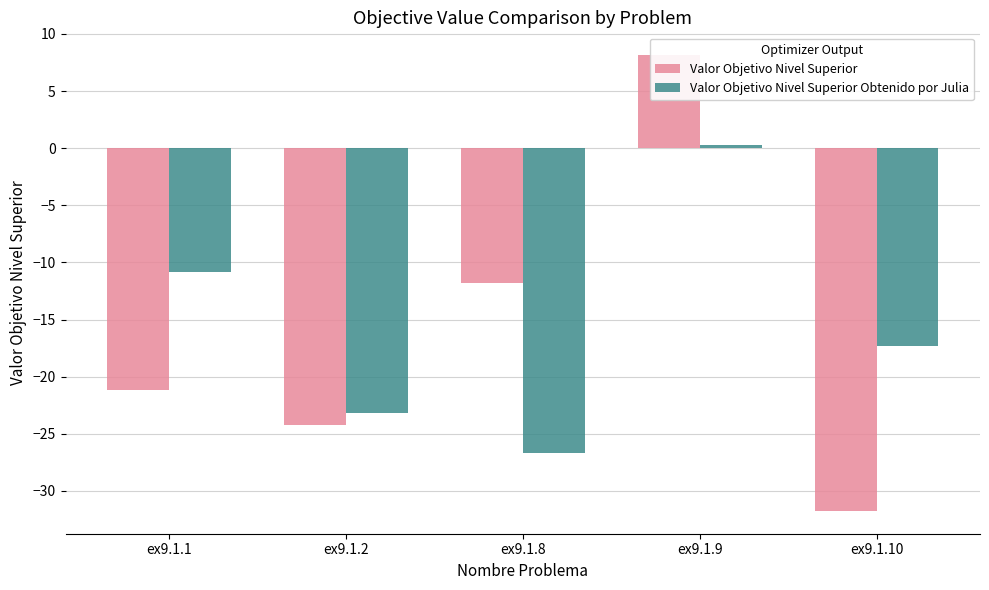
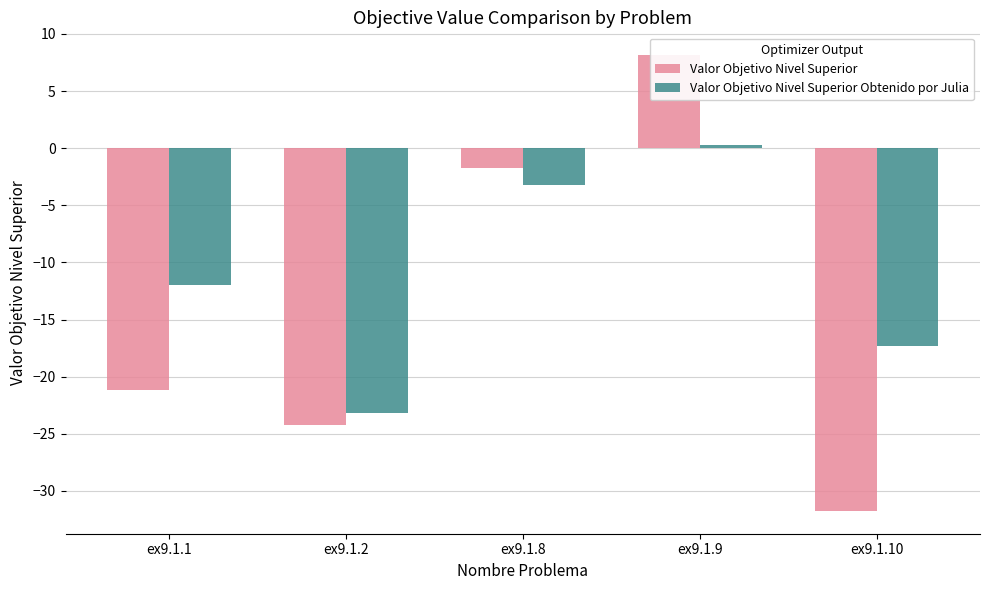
Valor Objetivo Nivel Superior Obtenido por Julia, ex9.1.1: -10.8 -> -12.0
Valor Objetivo Nivel Superior, ex9.1.8: -11.8 -> -1.7
Valor Objetivo Nivel Superior Obtenido por Julia, ex9.1.8: -26.7 -> -3.2
